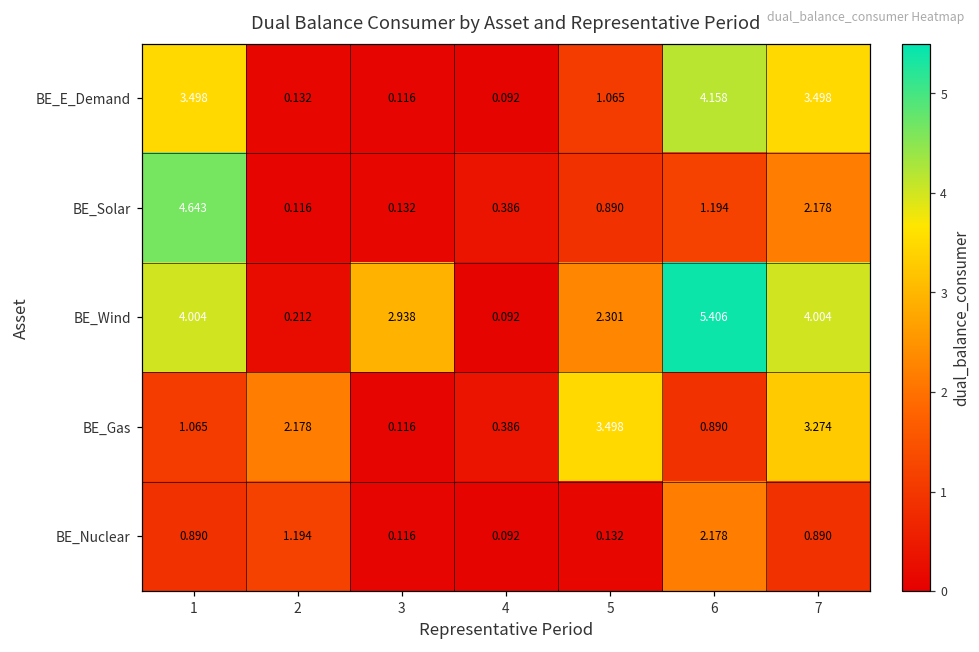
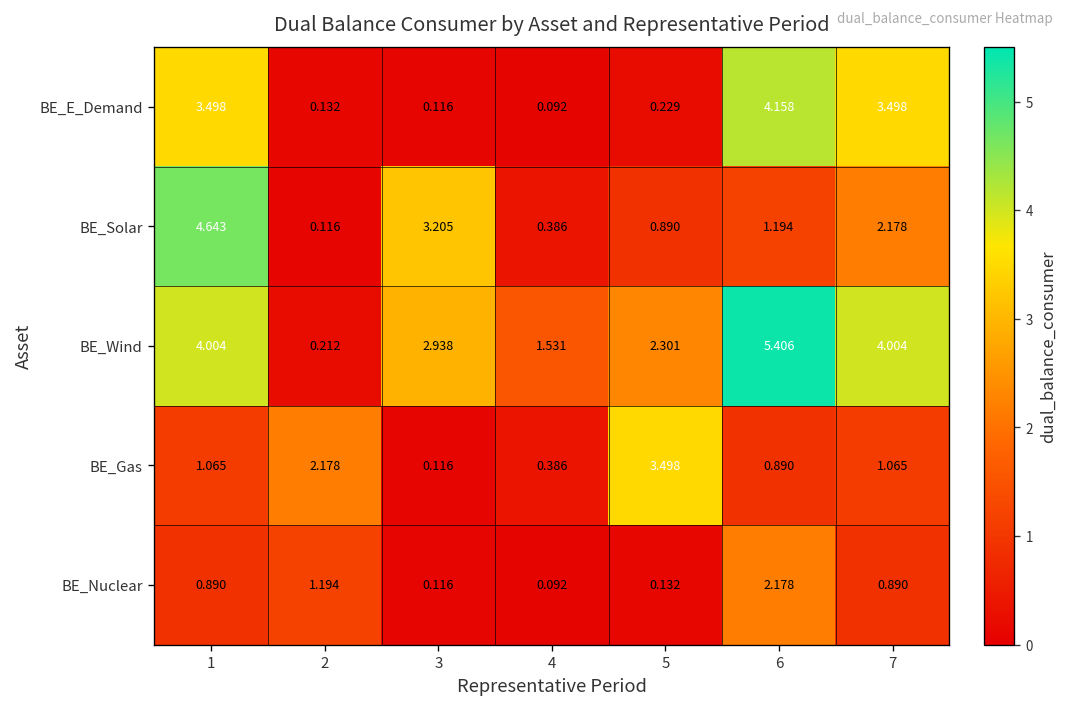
BE_E_Demand, 5: 1.065 -> 0.229
BE_Solar, 3: 0.132 -> 3.205
BE_Wind, 4: 0.092 -> 1.531
BE_Gas, 7: 3.274 -> 1.065
